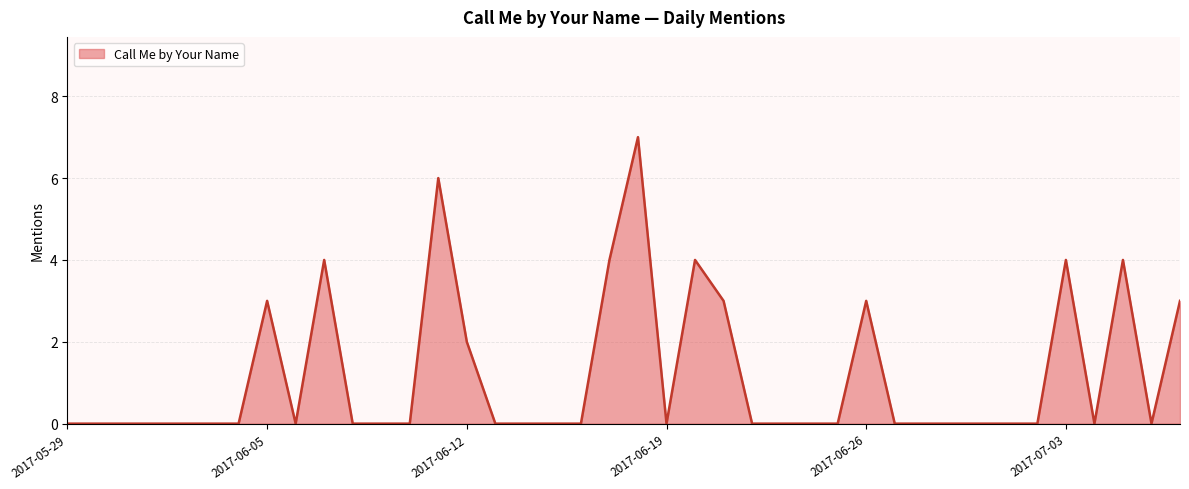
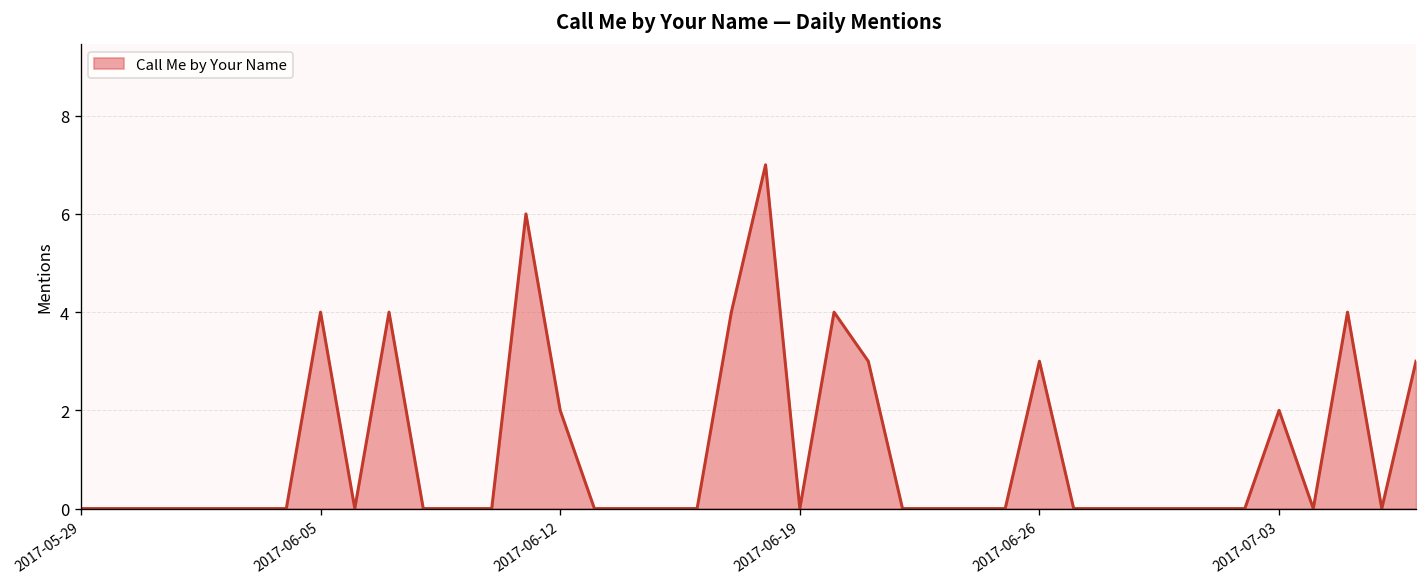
2017-06-05: 3 -> 4
2017-07-03: 4 -> 2
